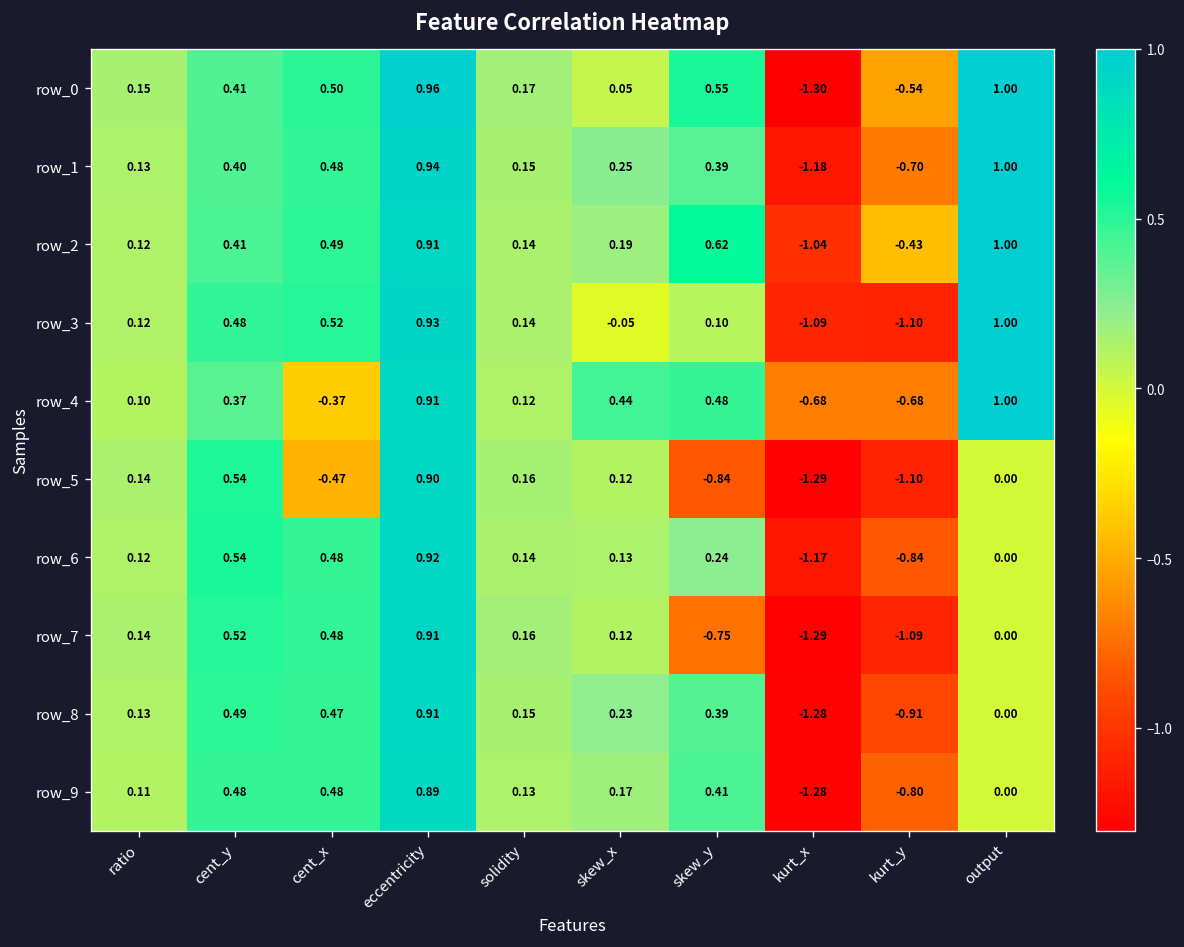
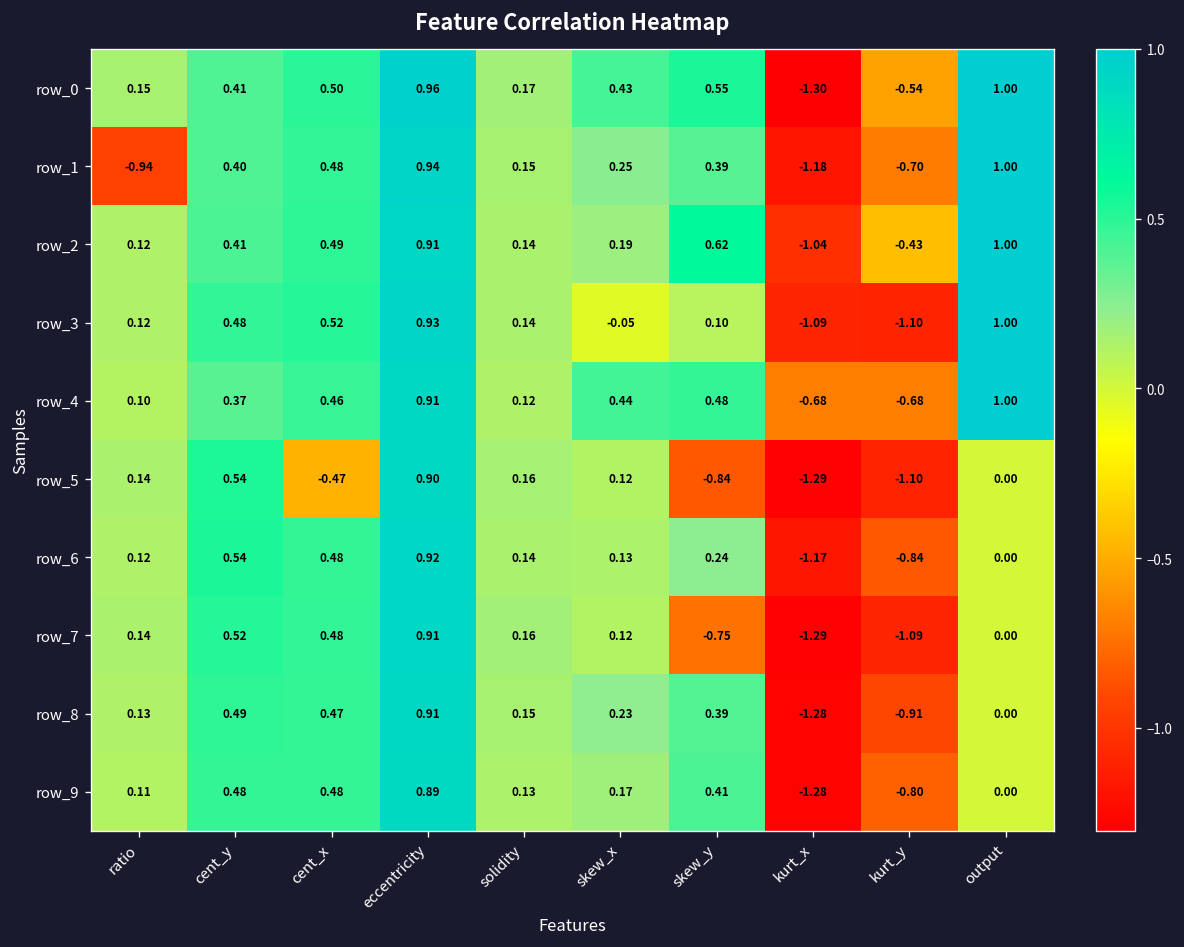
row_0, skew_x: 0.05 -> 0.43
row_1, ratio: 0.13 -> -0.94
row_4, cent_x: -0.37 -> 0.46
